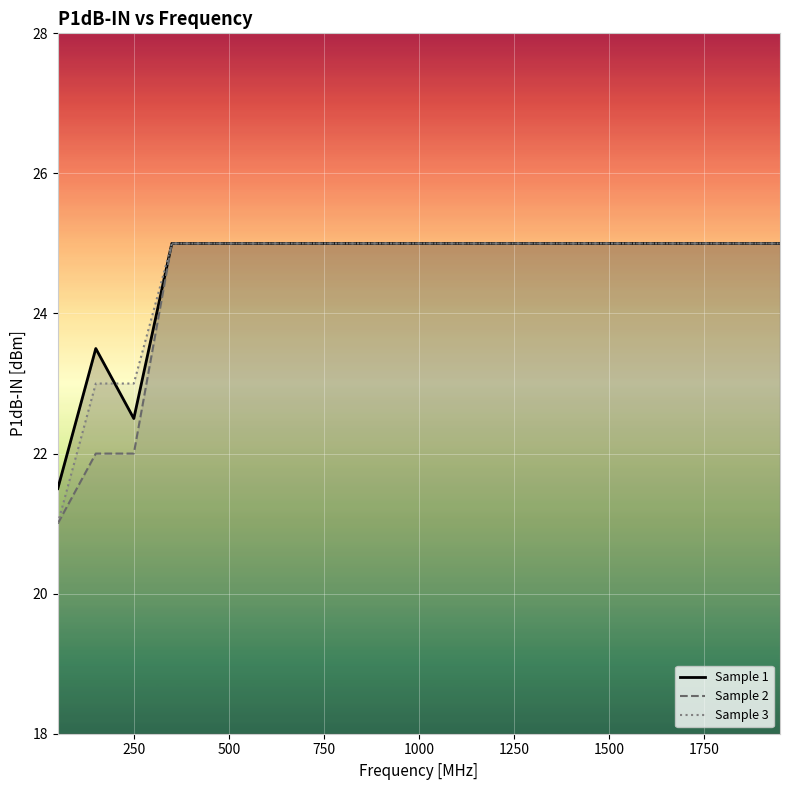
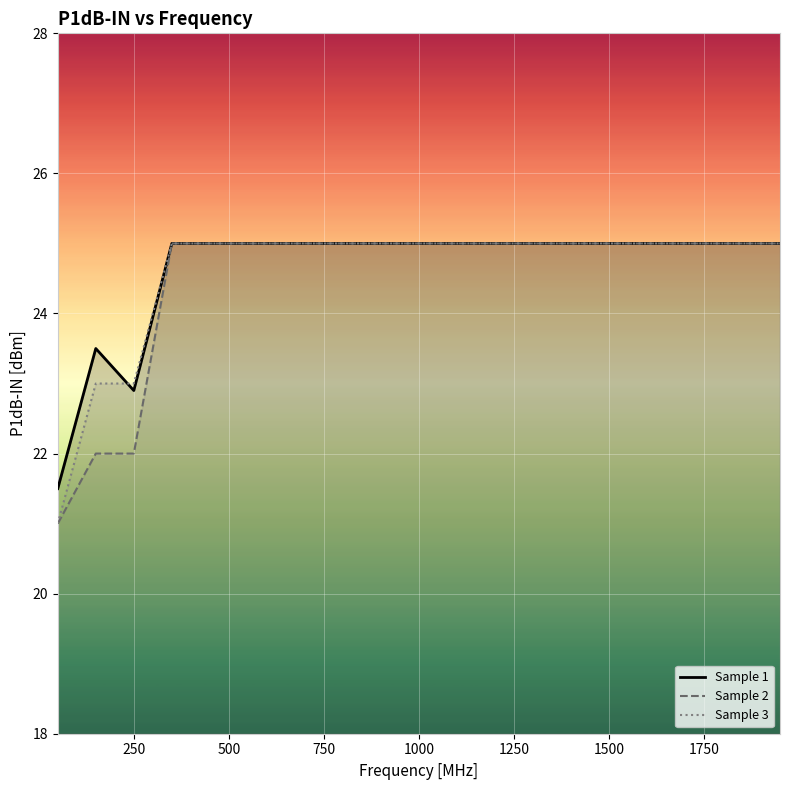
Sample 1, 250: 22.5 -> 22.9
